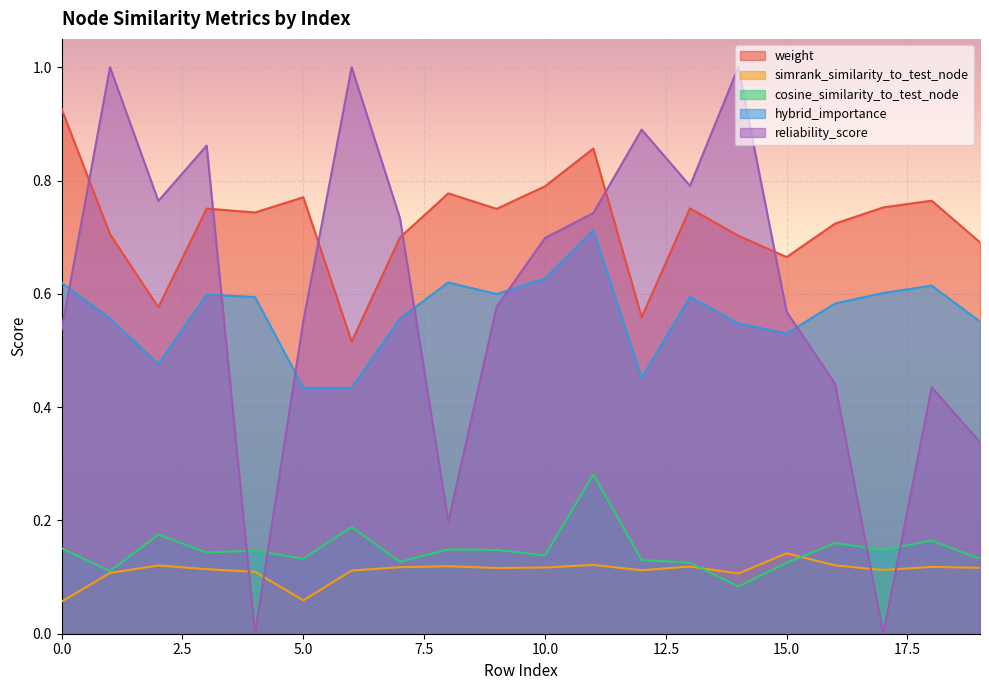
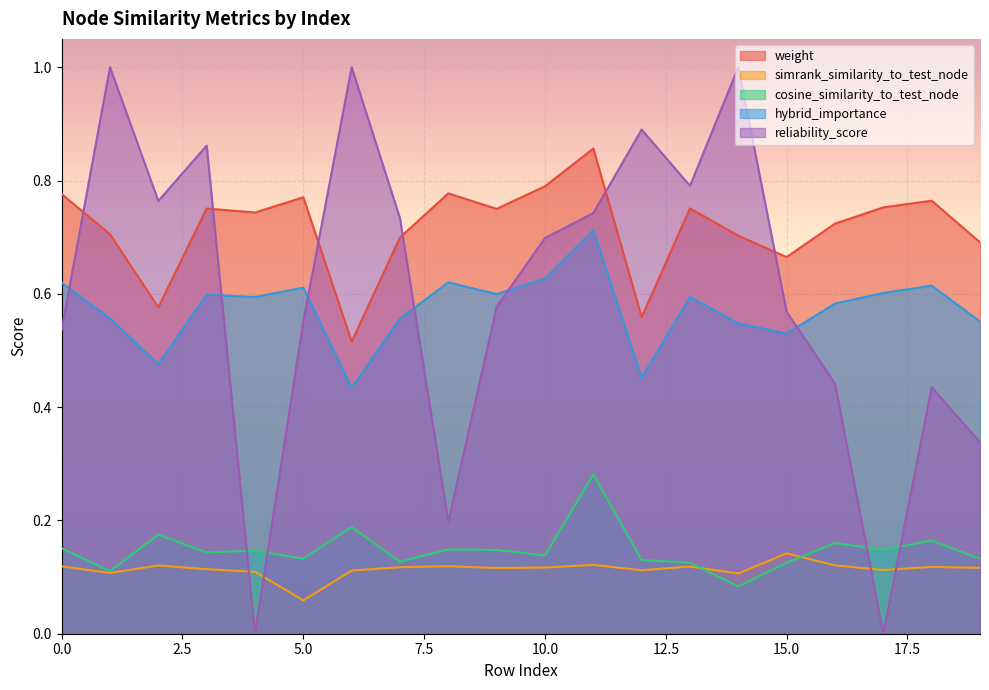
weight, 0.0: 0.93 -> 0.78
simrank_similarity_to_test_node, 0.0: 0.06 -> 0.12
hybrid_importance, 5.0: 0.43 -> 0.61
